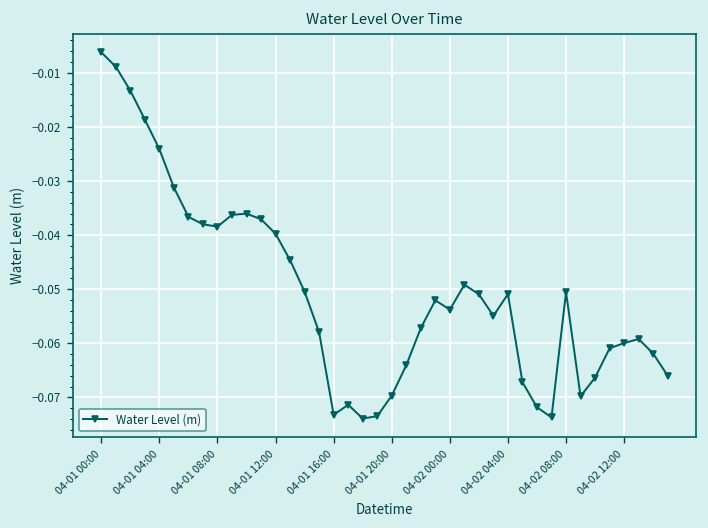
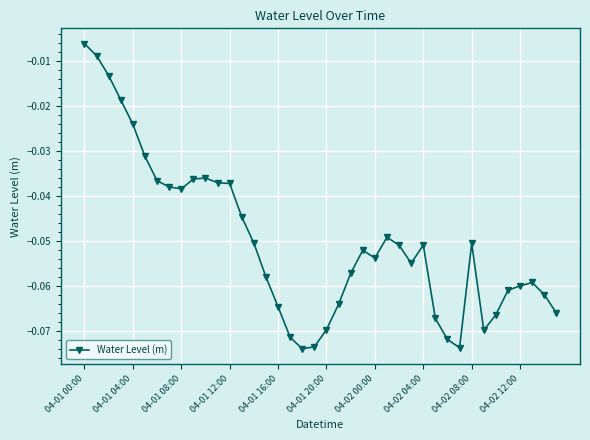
04-01 12:00: -0.040 -> -0.037
04-01 16:00: -0.073 -> -0.065
